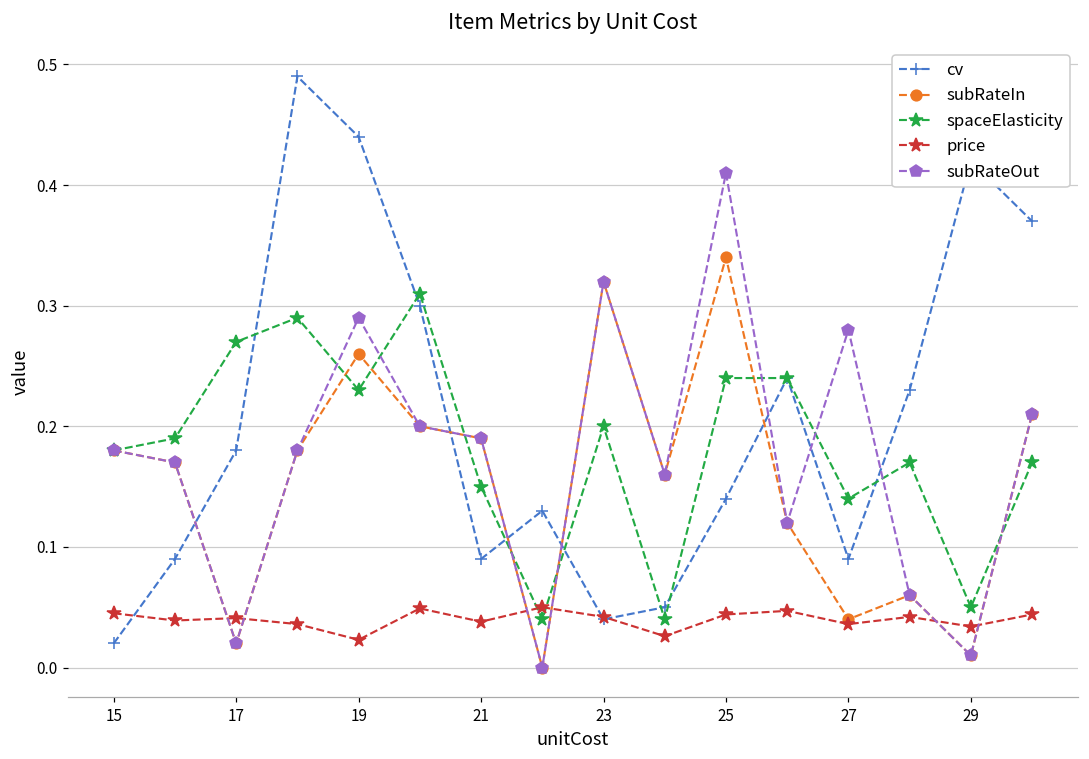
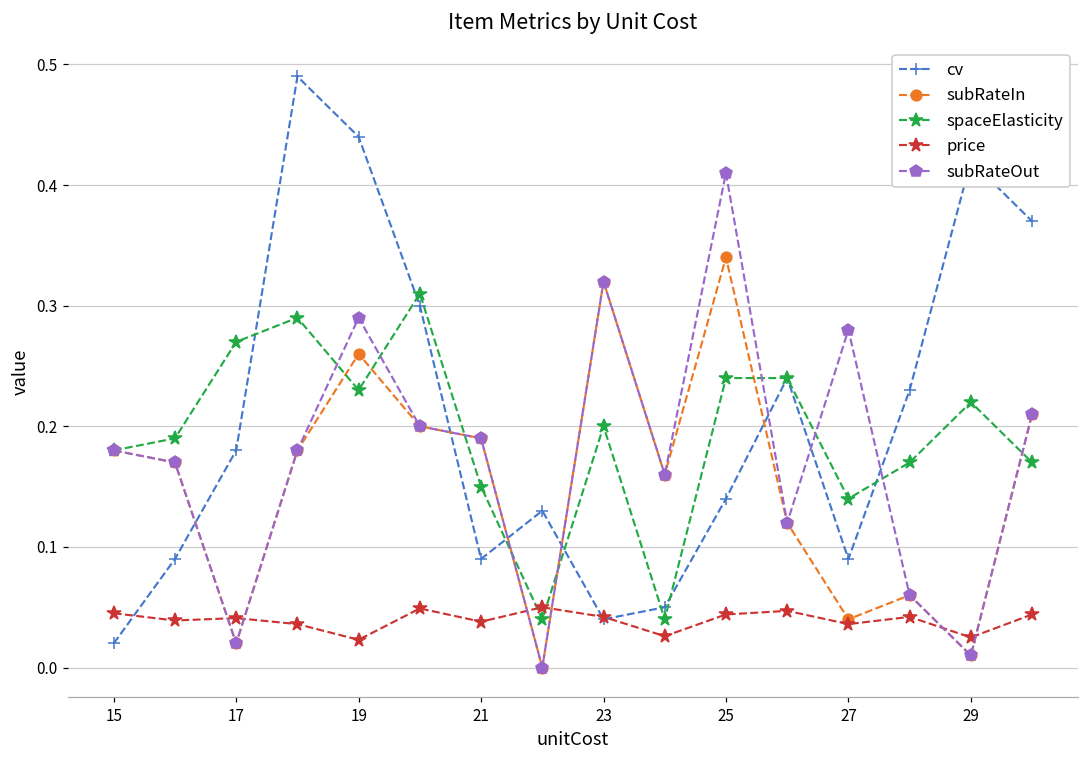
spaceElasticity, 29: 0.05 -> 0.22
price, 29: 0.034 -> 0.025
